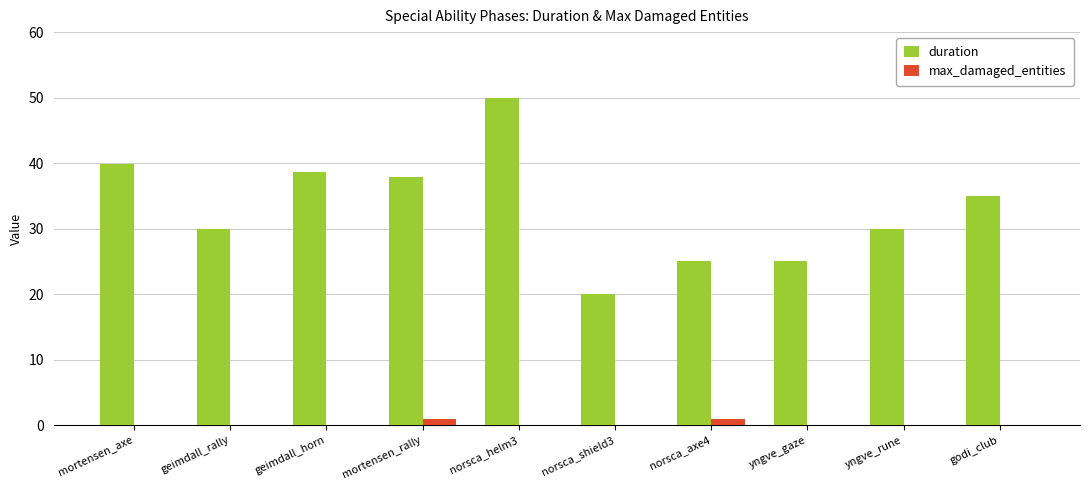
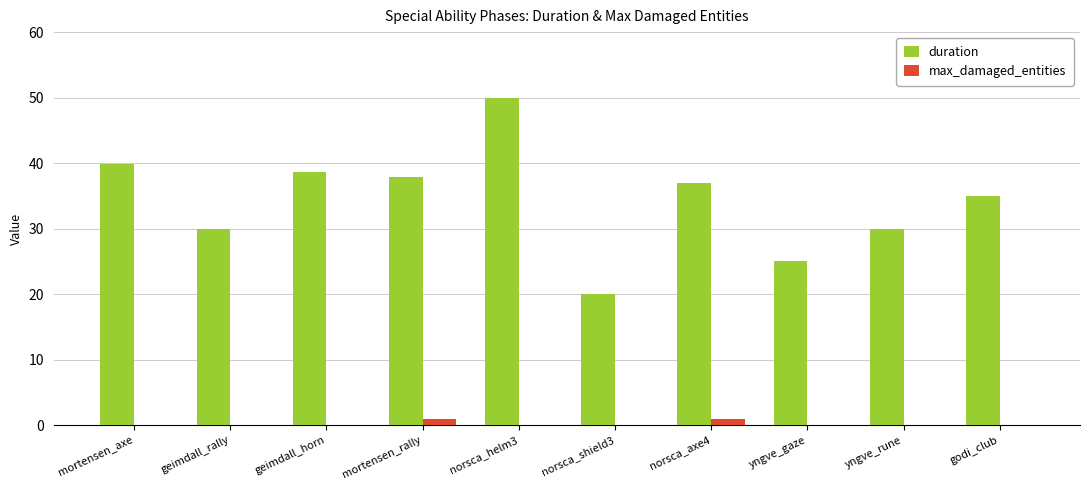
duration, norsca_axe4: 25 -> 37
